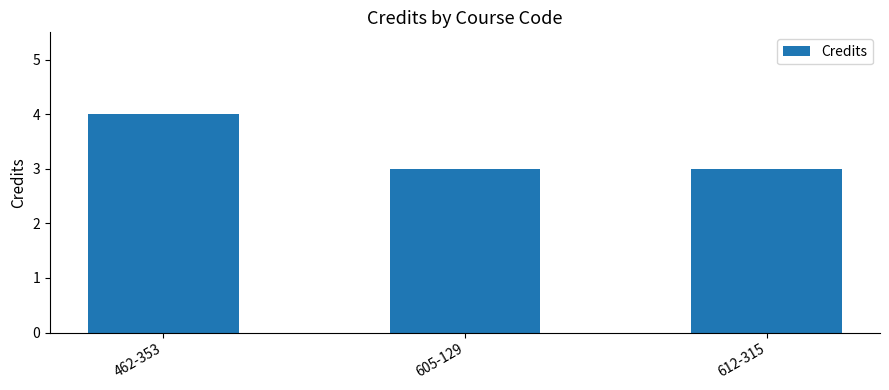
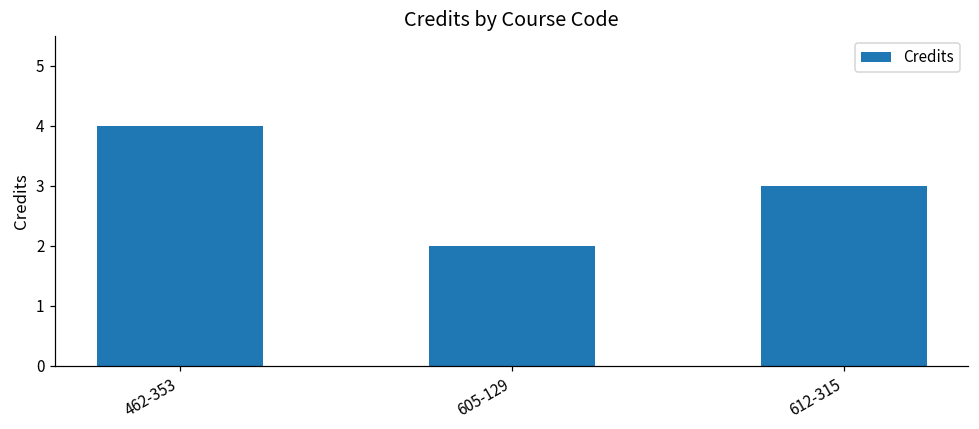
605-129: 3 -> 2
